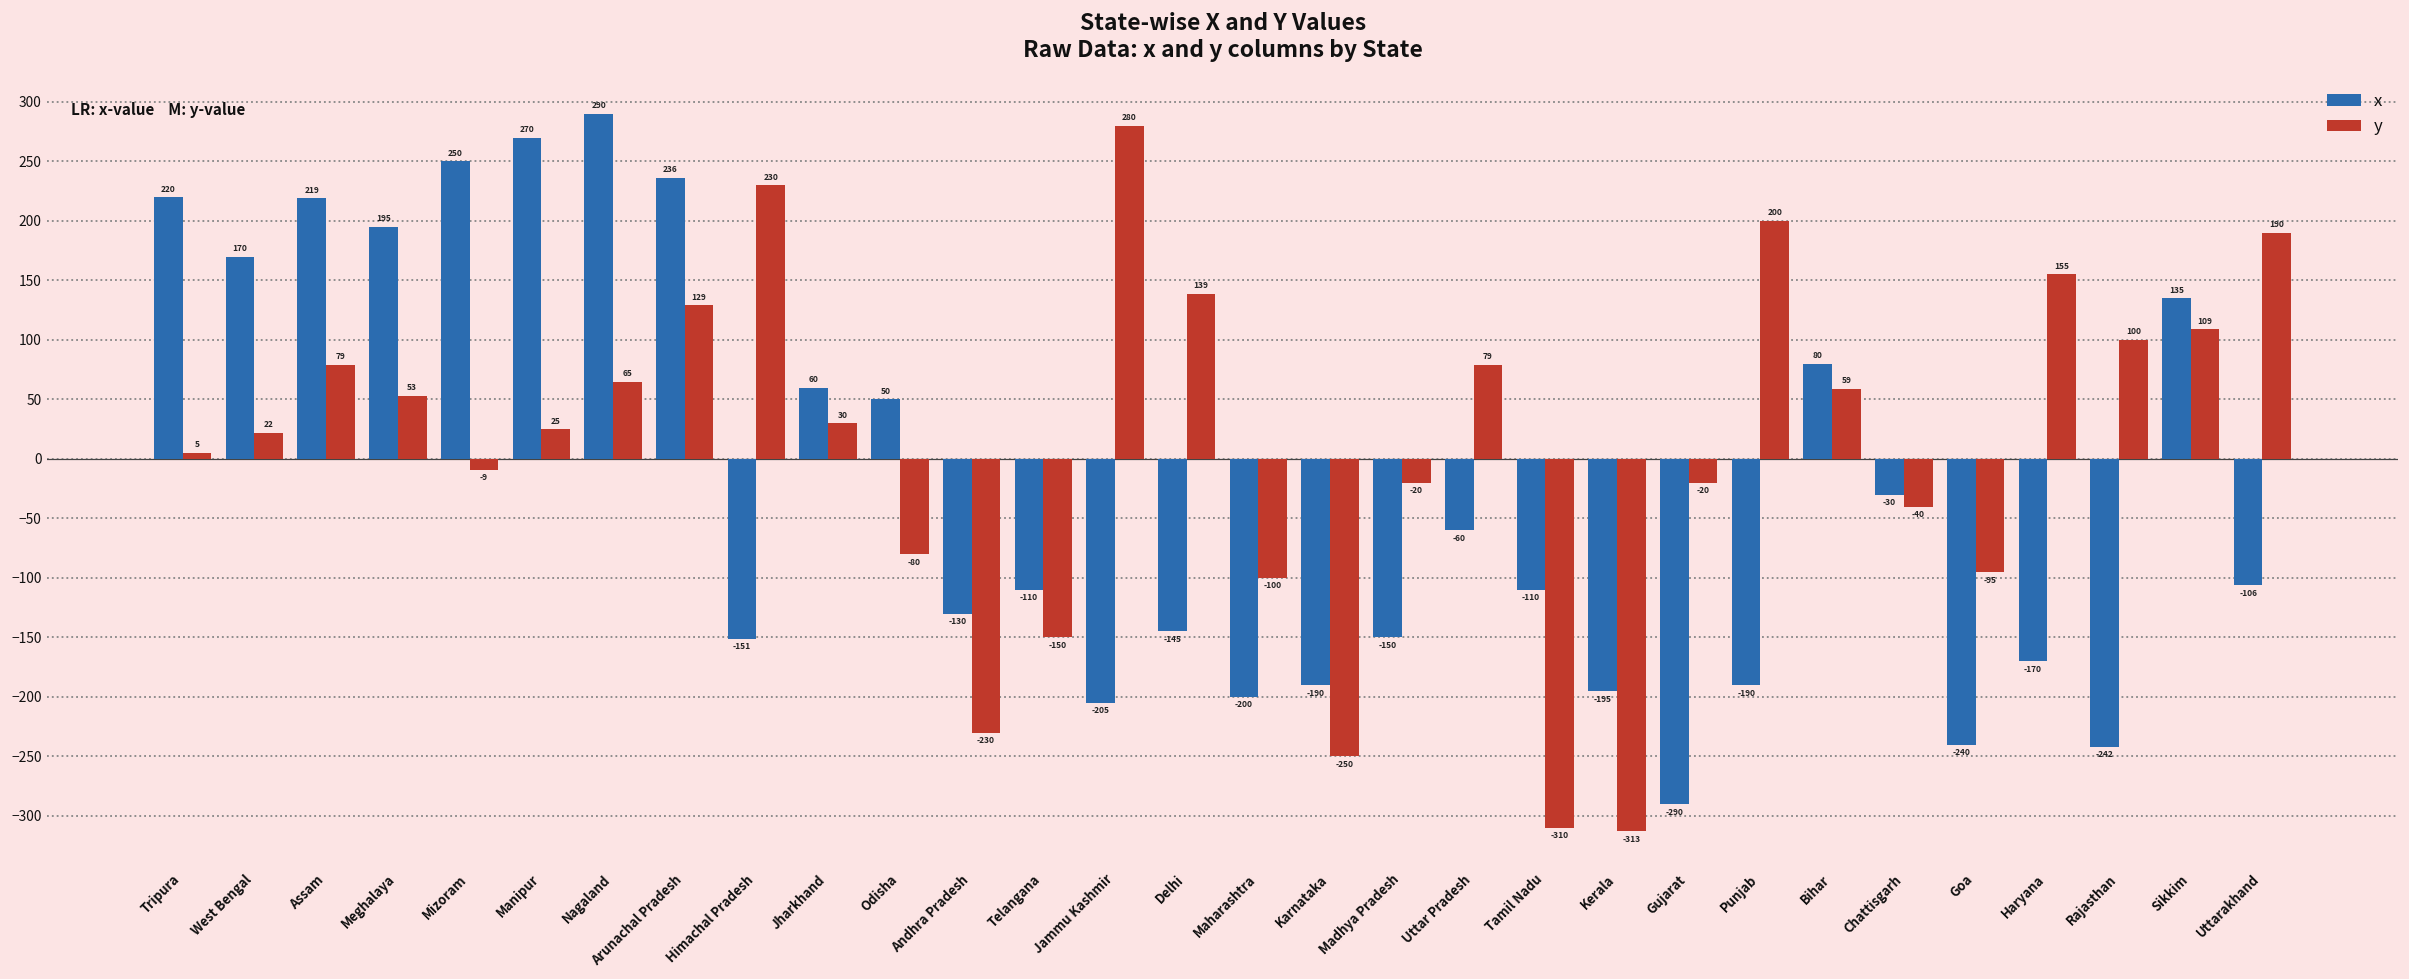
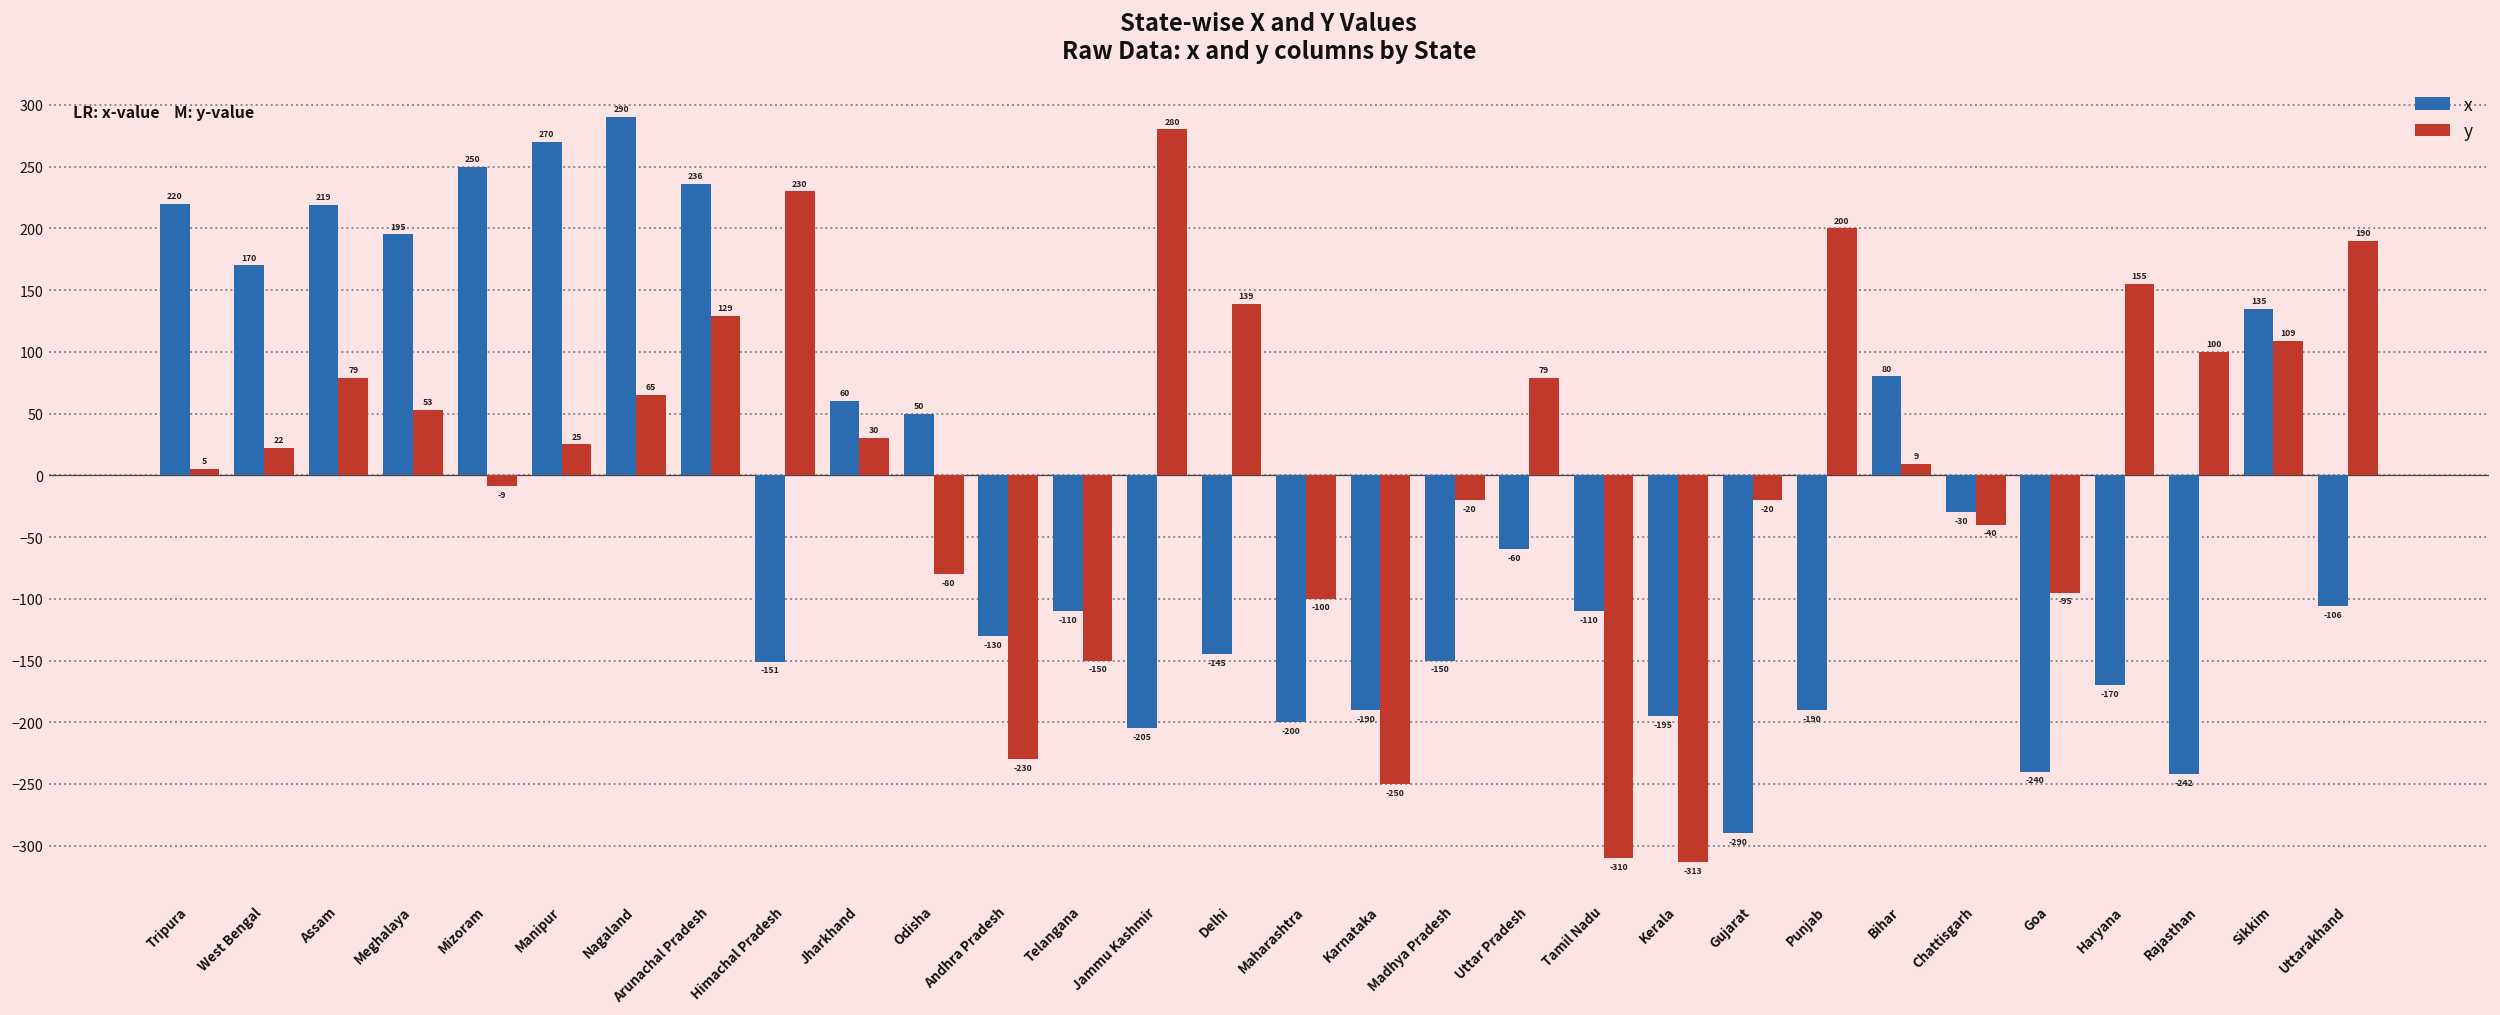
y, Bihar: 59 -> 9
